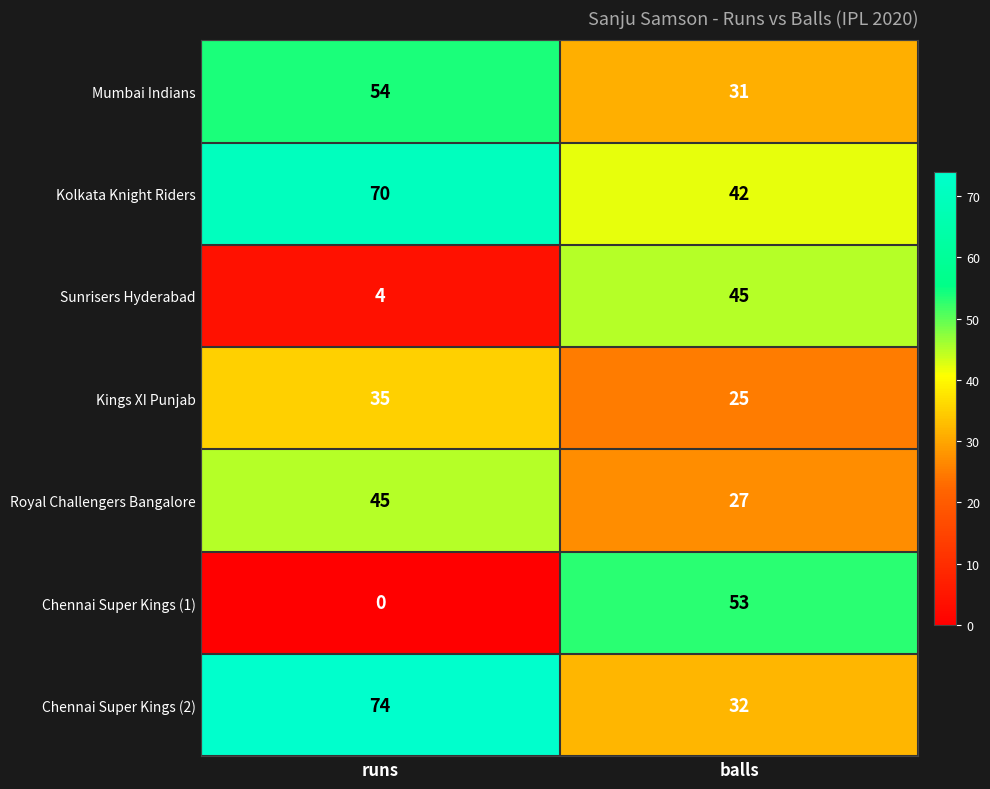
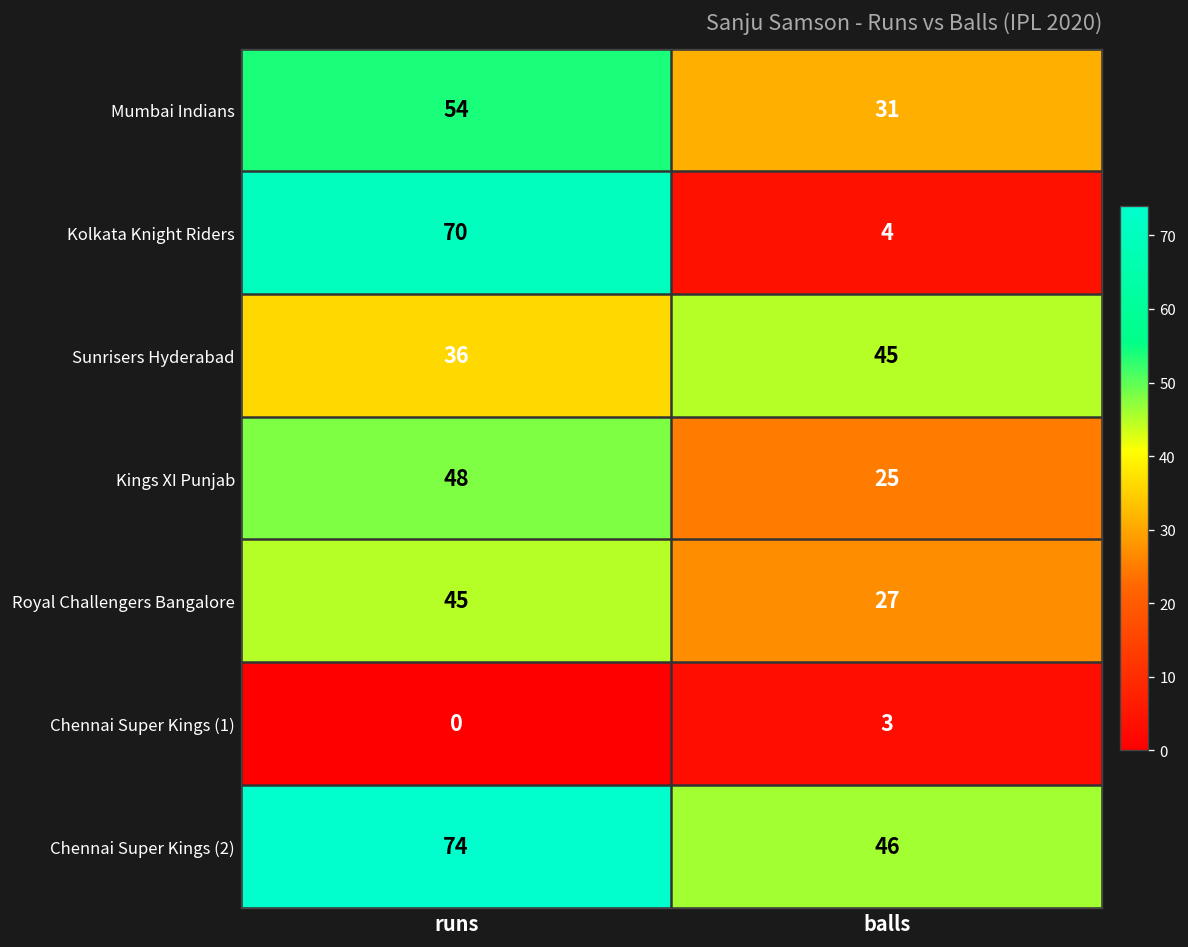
Kolkata Knight Riders, balls: 42 -> 4
Sunrisers Hyderabad, runs: 4 -> 36
Kings XI Punjab, runs: 35 -> 48
Chennai Super Kings (1), balls: 53 -> 3
Chennai Super Kings (2), balls: 32 -> 46
